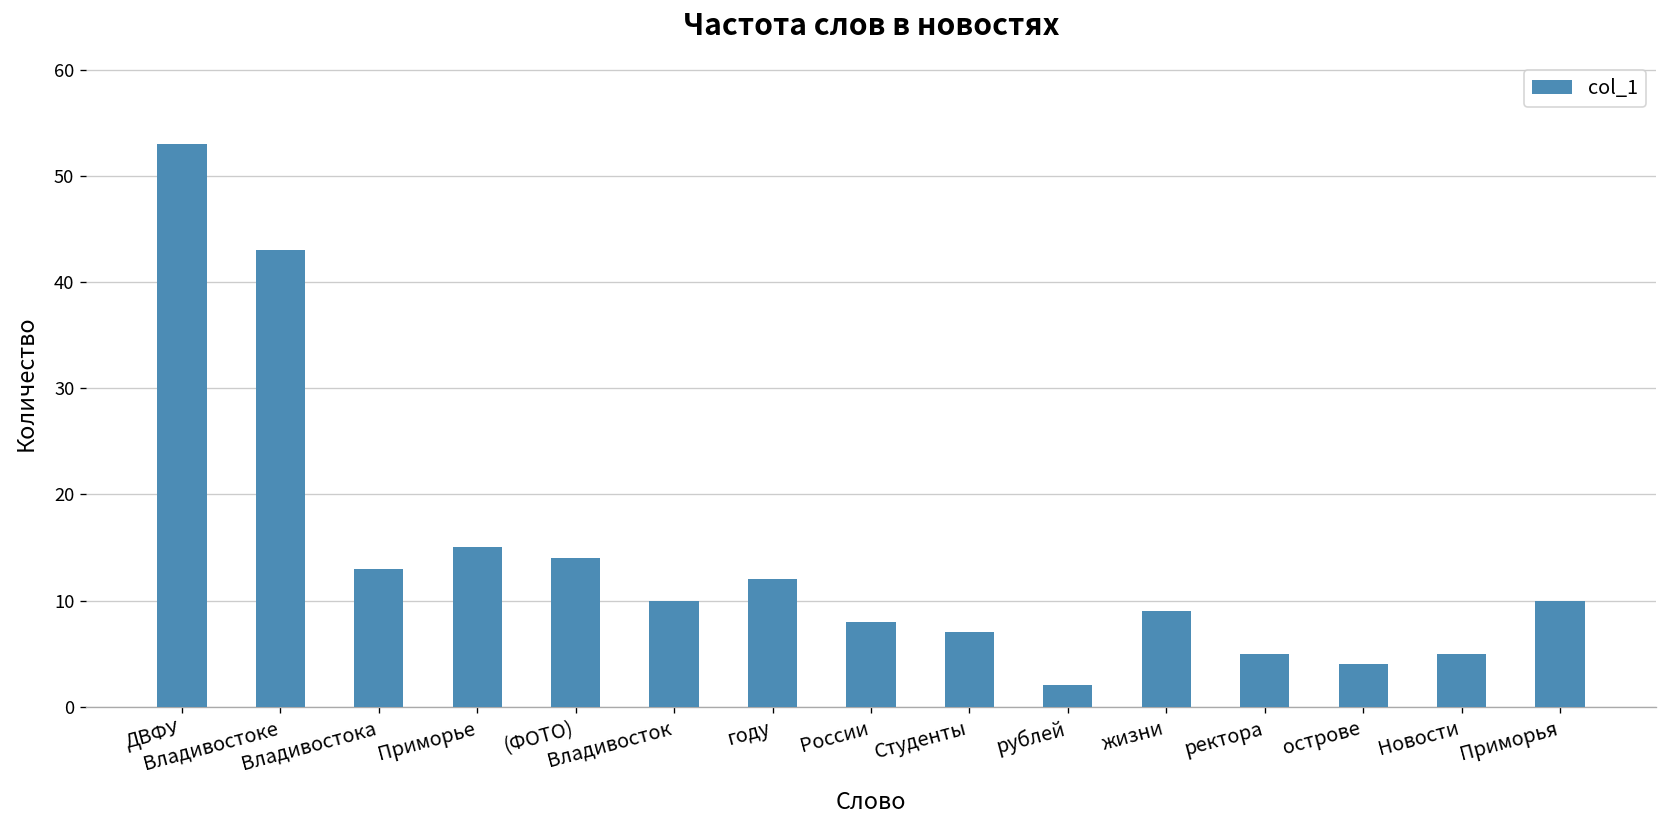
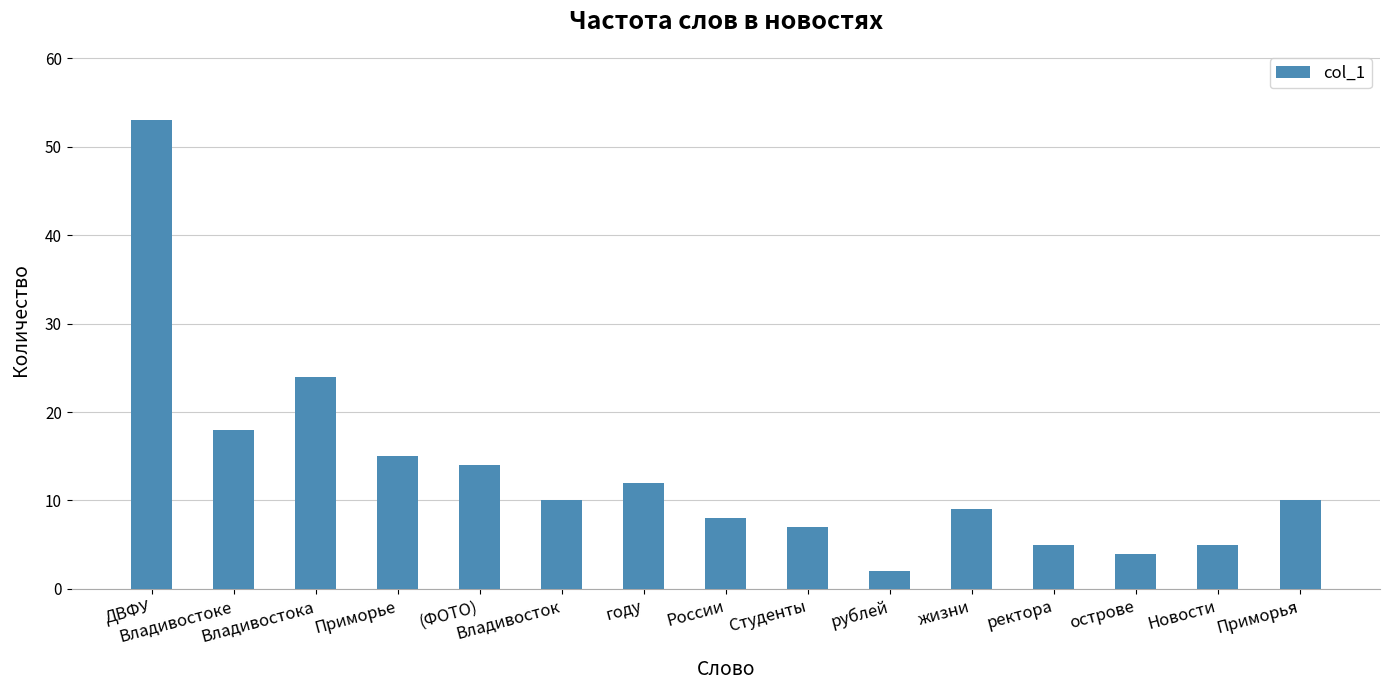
Владивостоке: 43 -> 18
Владивостока: 13 -> 24
